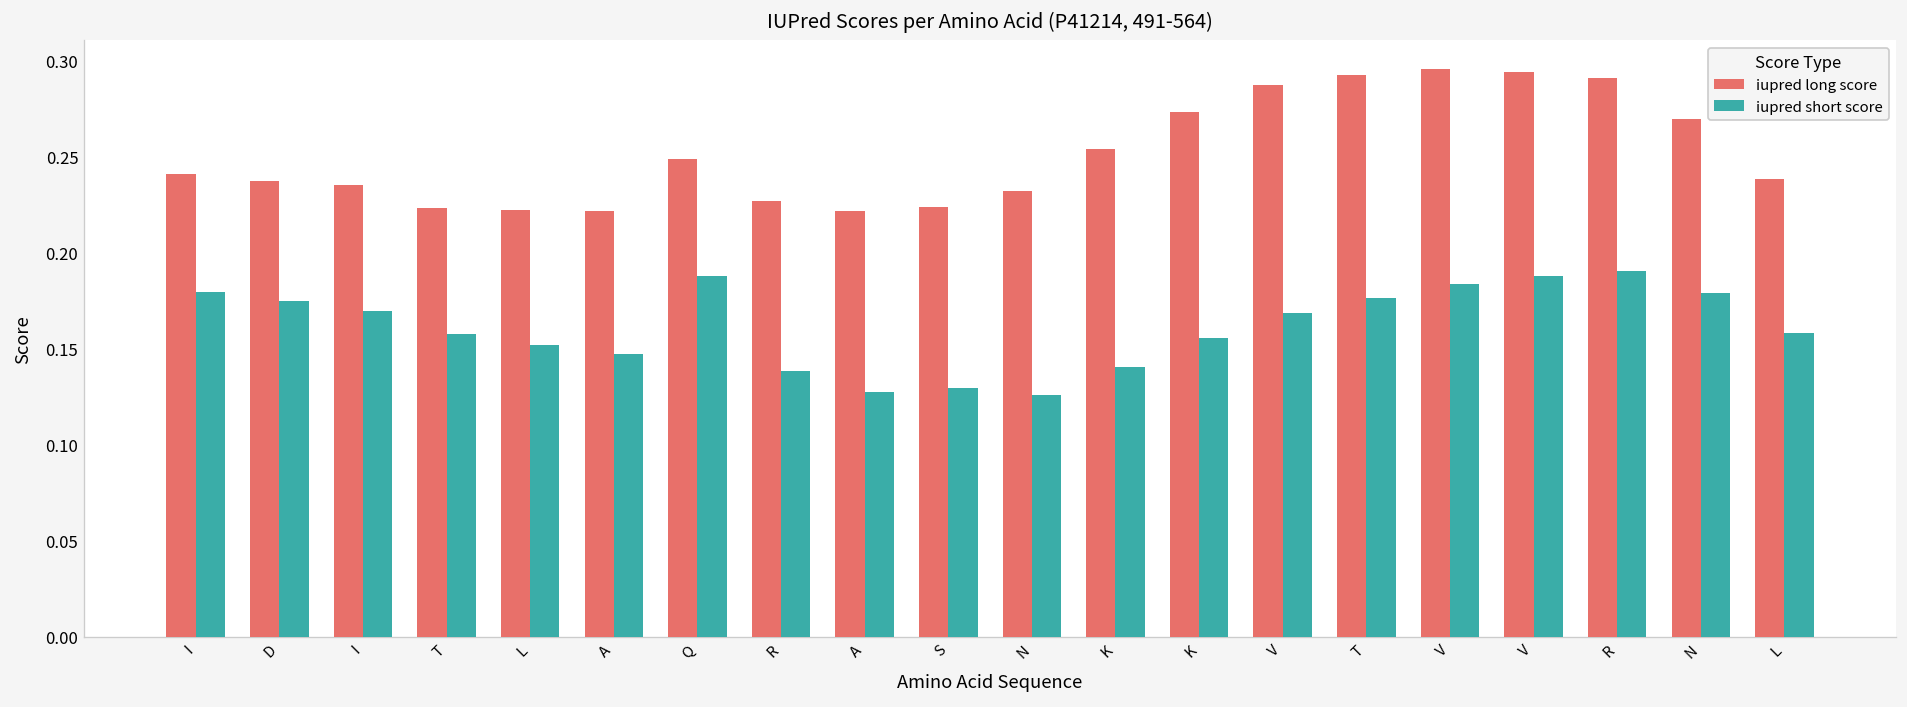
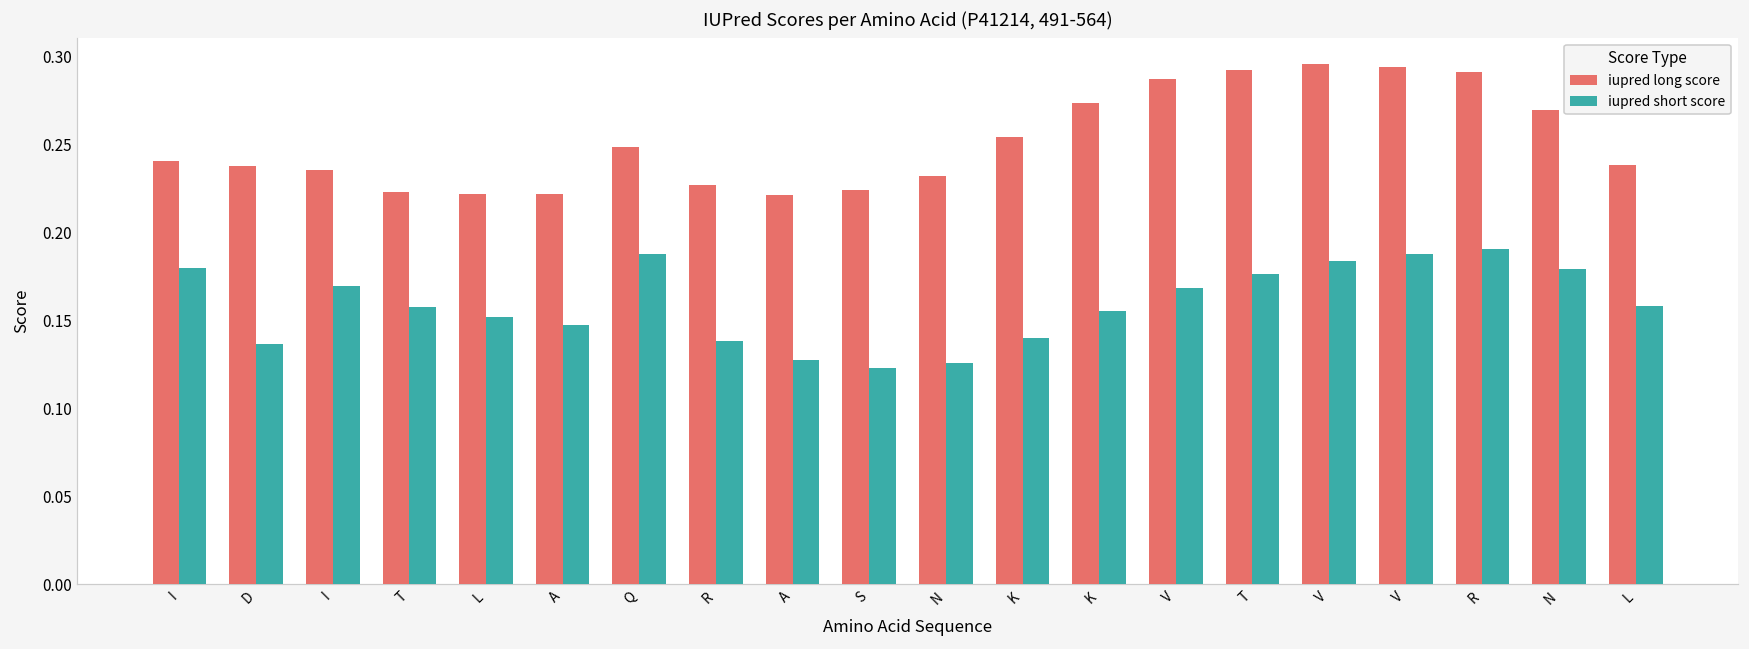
iupred short score, D: 0.175 -> 0.137
iupred short score, S: 0.129 -> 0.123
